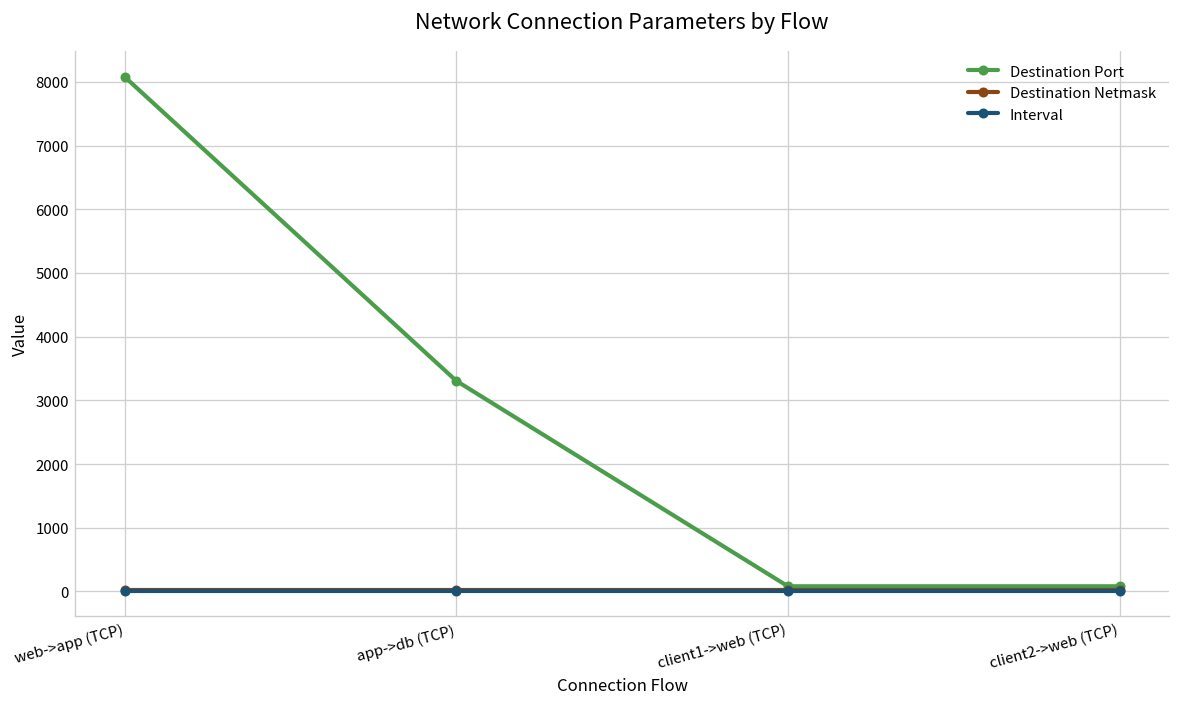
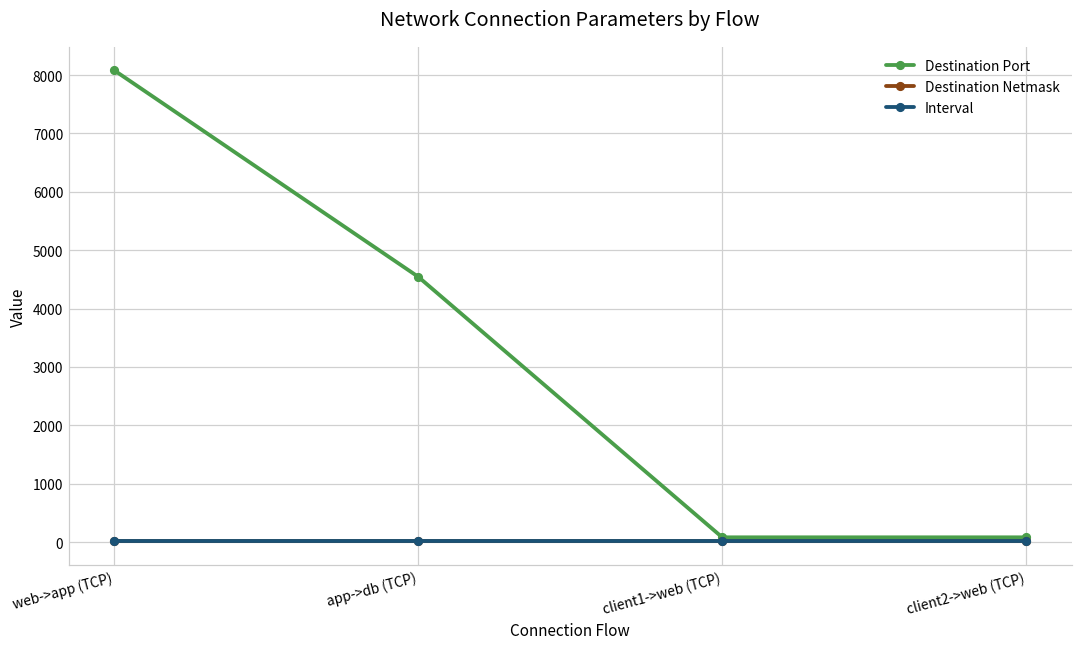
Destination Port, app->db (TCP): 3300 -> 4500
